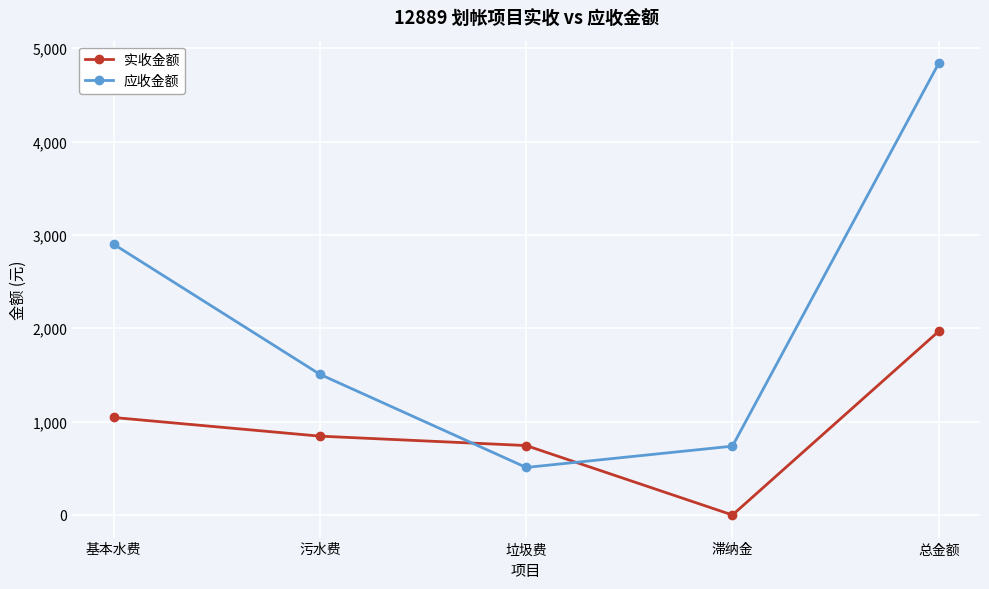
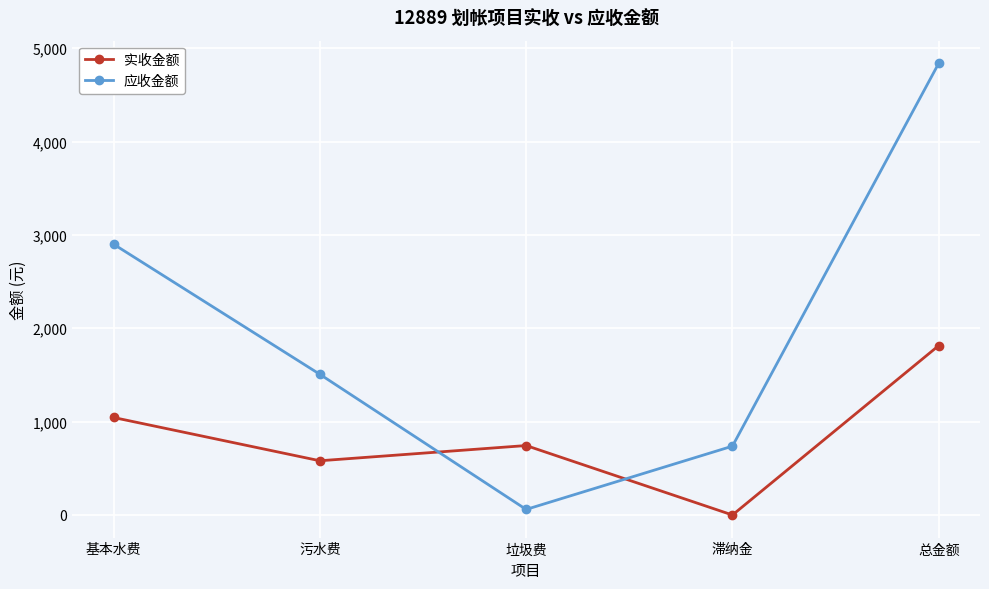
实收金额, 污水费: 800 -> 600
应收金额, 垃圾费: 500 -> 100
实收金额, 总金额: 2,000 -> 1,800
